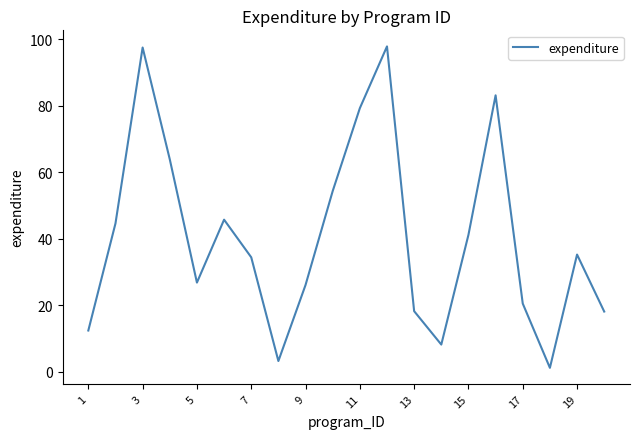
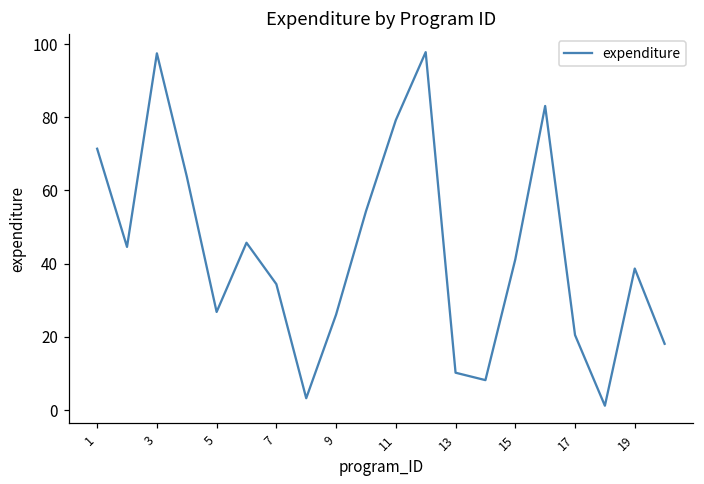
1: 12 -> 71
13: 18 -> 10
19: 35 -> 39
